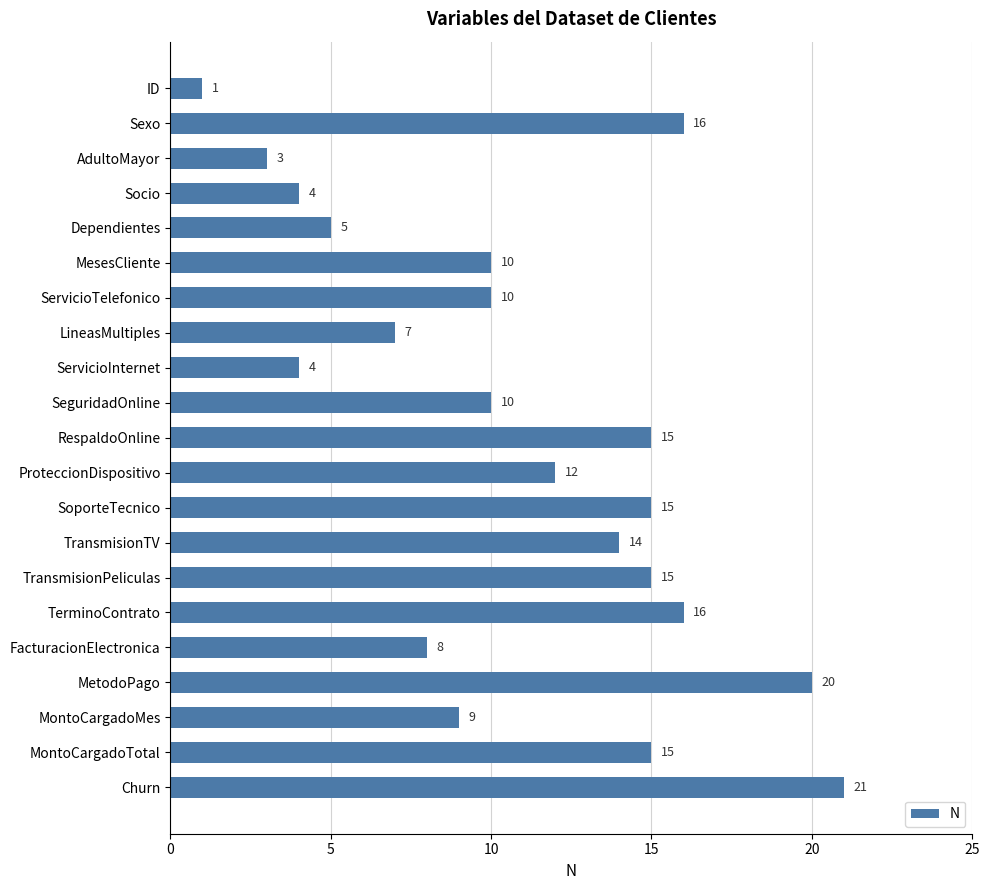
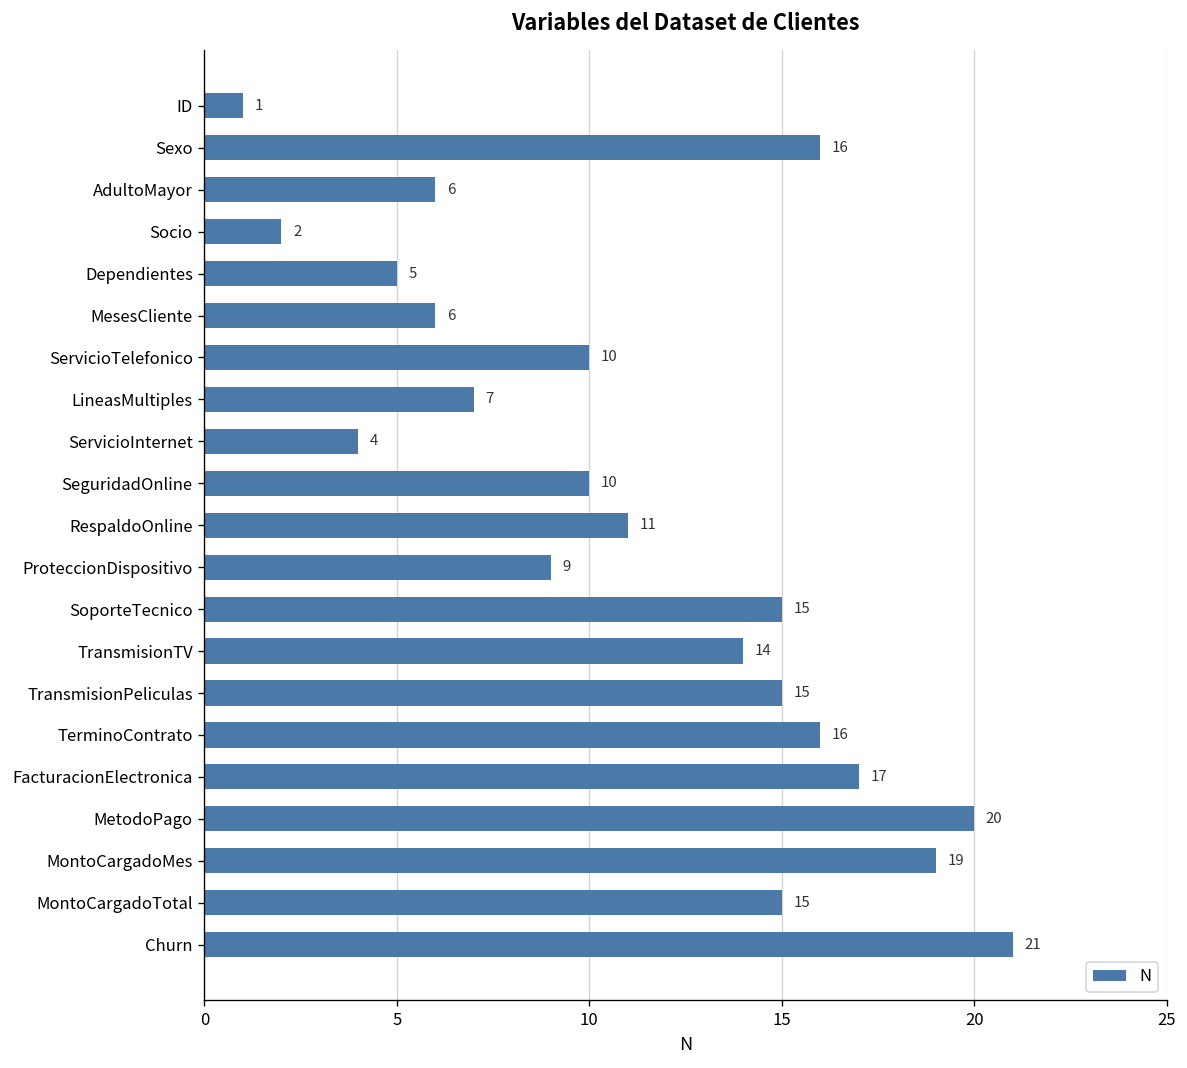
AdultoMayor: 3 -> 6
Socio: 4 -> 2
MesesCliente: 10 -> 6
RespaldoOnline: 15 -> 11
ProteccionDispositivo: 12 -> 9
FacturacionElectronica: 8 -> 17
MontoCargadoMes: 9 -> 19
